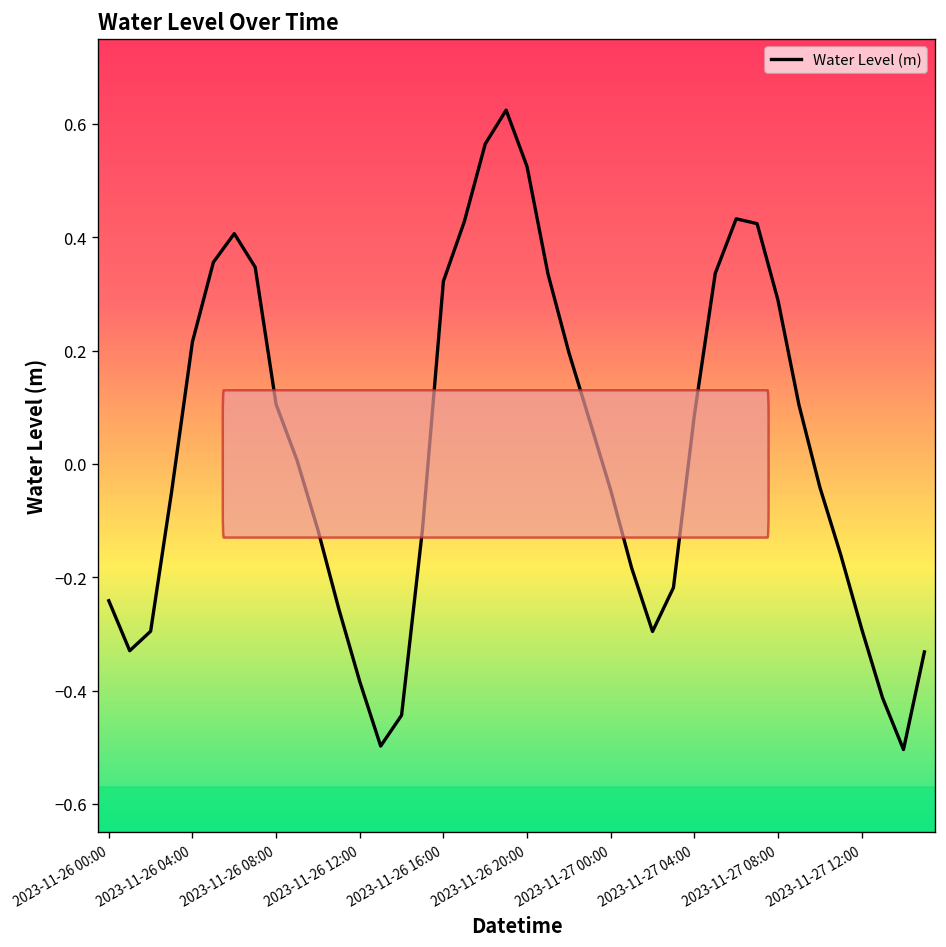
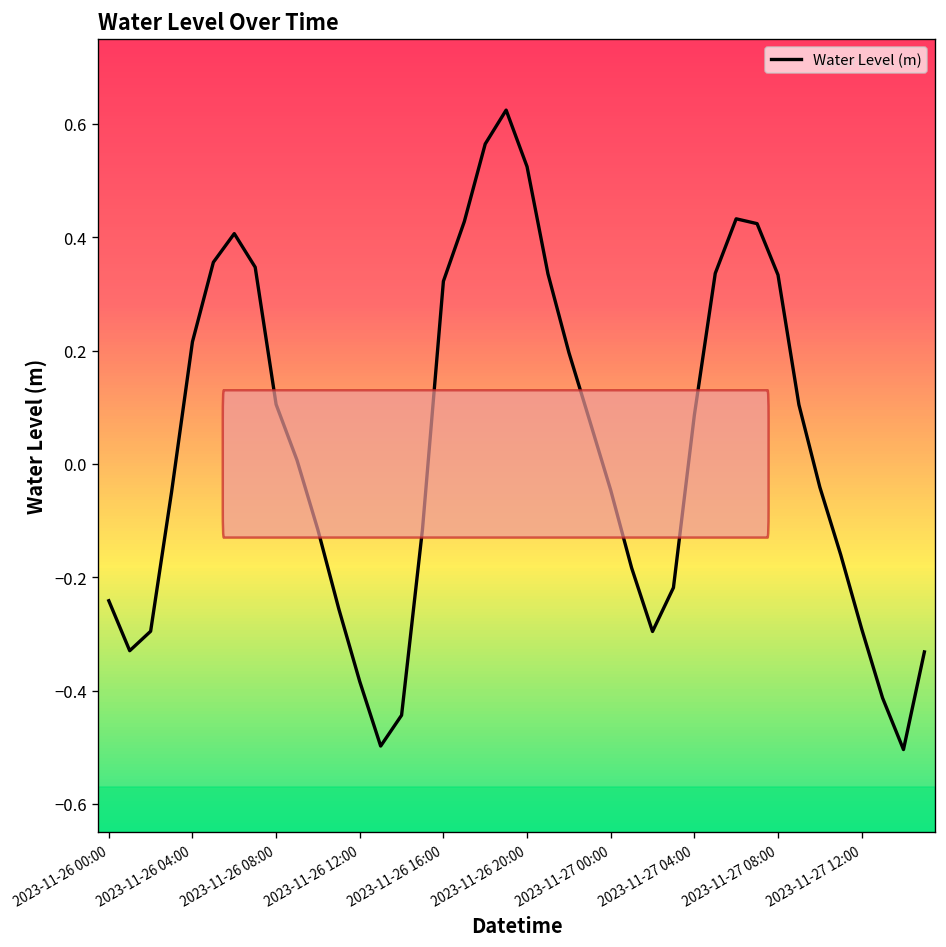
2023-11-27 08:00: 0.29 -> 0.33
